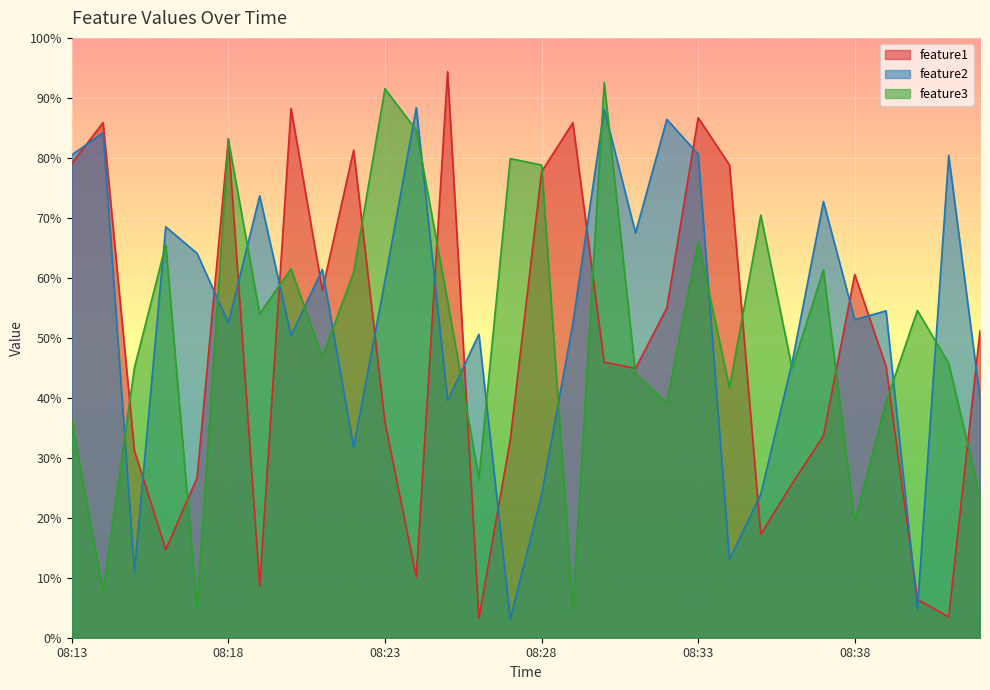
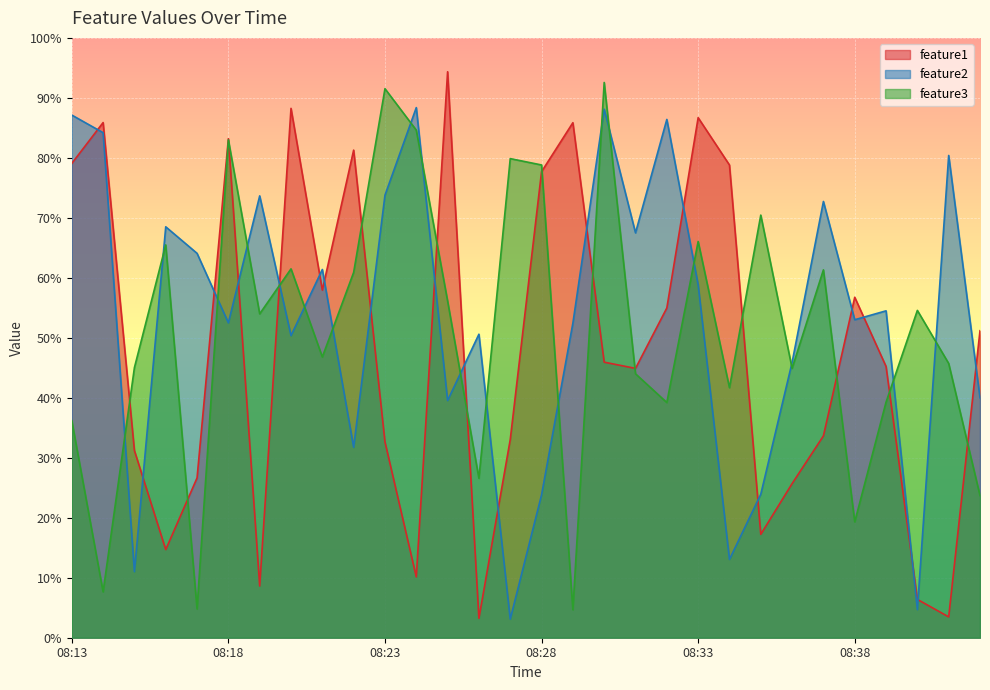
feature2, 08:13: 80% -> 87%
feature1, 08:23: 36% -> 33%
feature2, 08:23: 60% -> 74%
feature2, 08:33: 81% -> 59%
feature1, 08:38: 61% -> 57%
